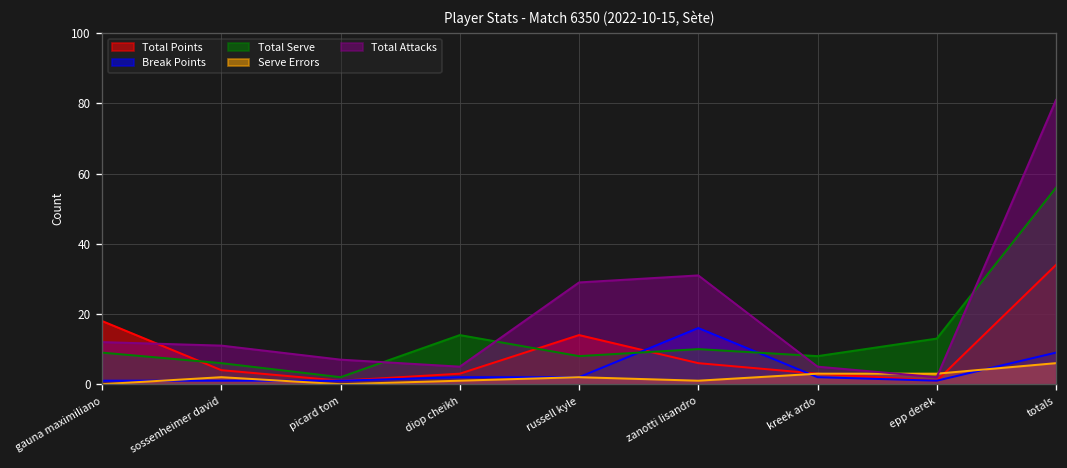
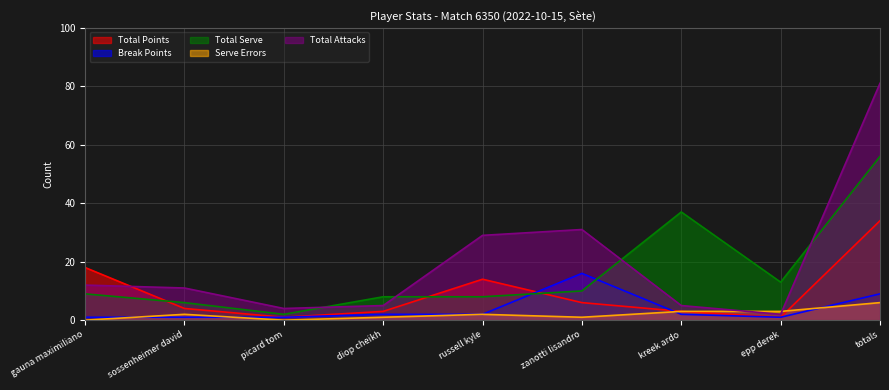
Total Attacks, picard tom: 7 -> 4
Total Serve, diop cheikh: 14 -> 8
Total Serve, kreek ardo: 8 -> 37
